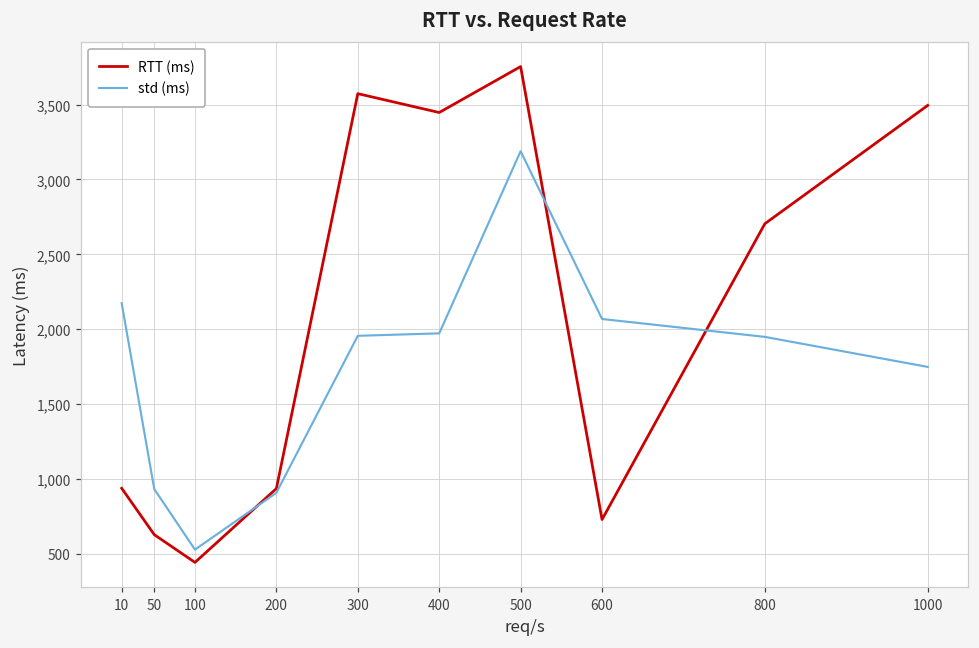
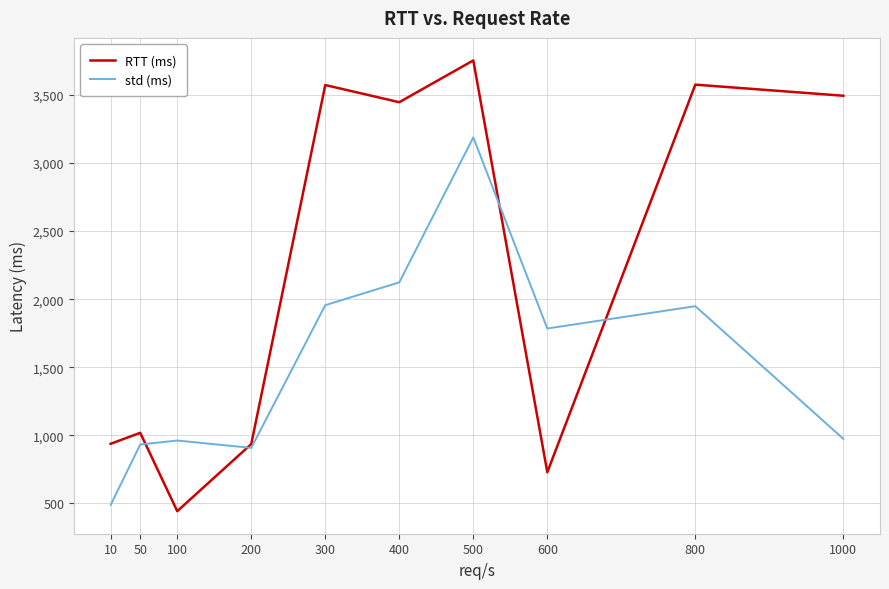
std (ms), 10: 2,170 -> 490
RTT (ms), 50: 630 -> 1,020
std (ms), 100: 530 -> 960
std (ms), 400: 1,970 -> 2,120
std (ms), 600: 2,070 -> 1,780
RTT (ms), 800: 2,700 -> 3,580
std (ms), 1000: 1,750 -> 970
